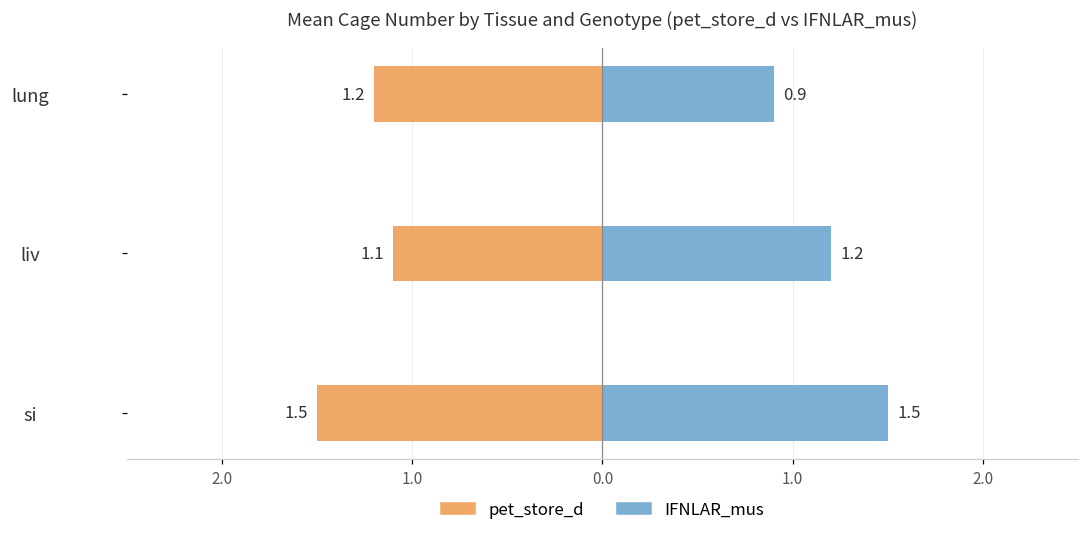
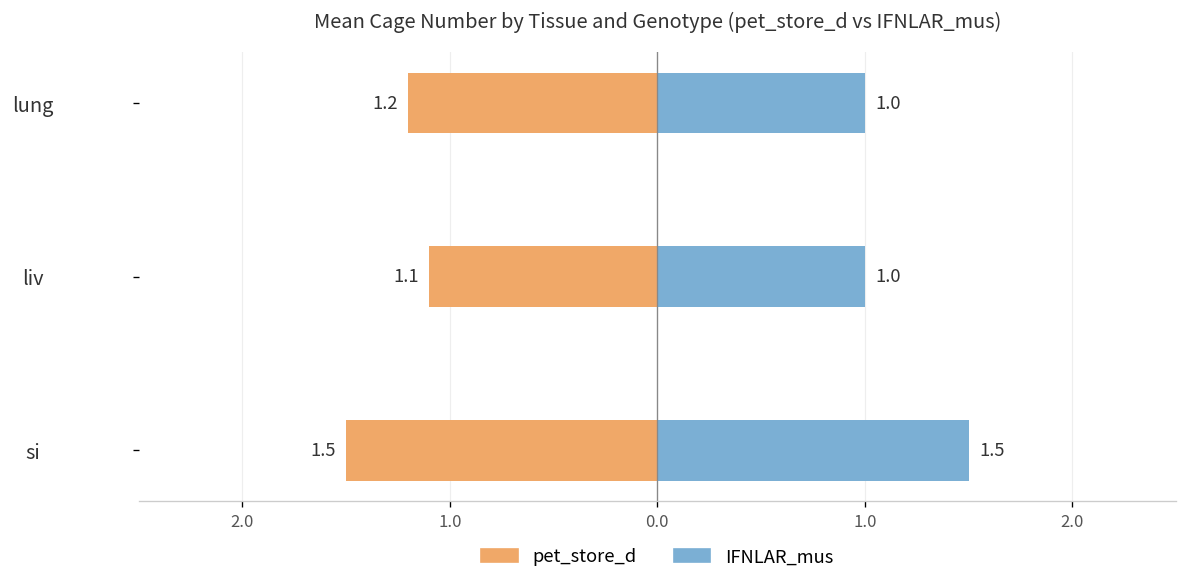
IFNLAR_mus, lung: 0.9 -> 1.0
IFNLAR_mus, liv: 1.2 -> 1.0
